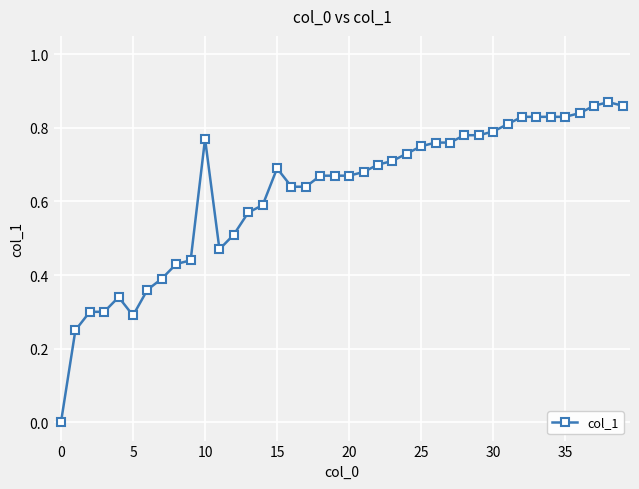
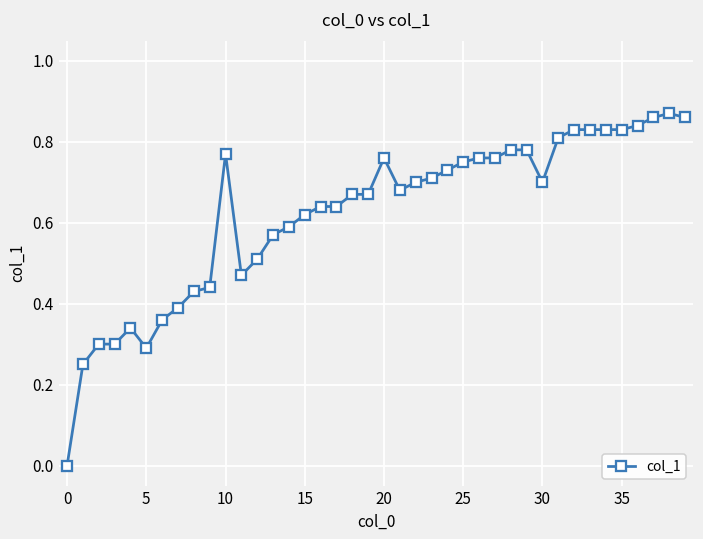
15: 0.69 -> 0.62
20: 0.67 -> 0.76
30: 0.79 -> 0.70
